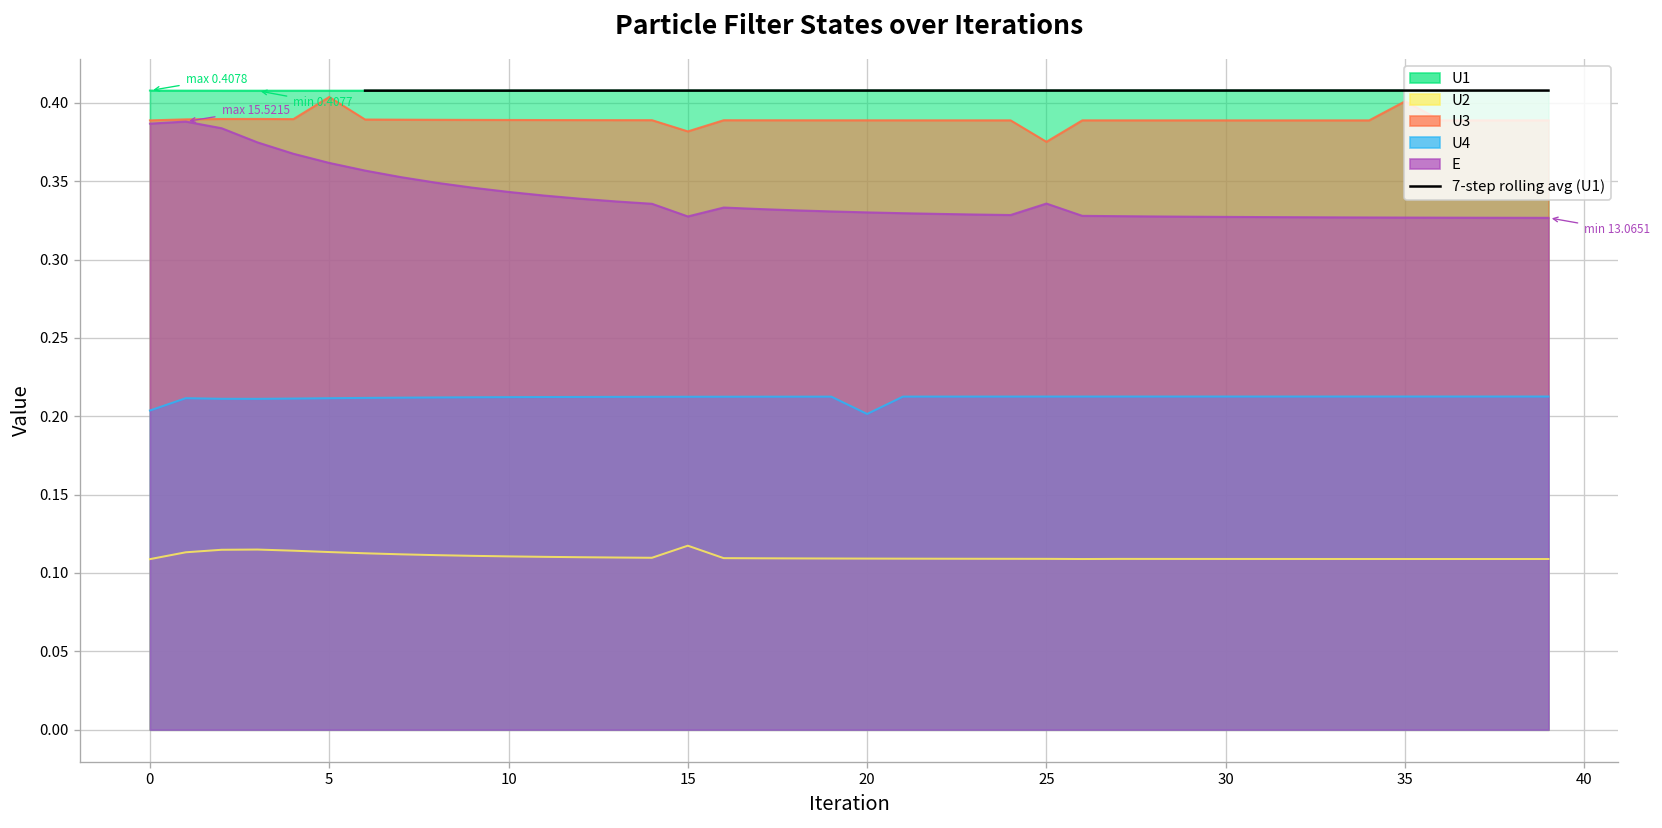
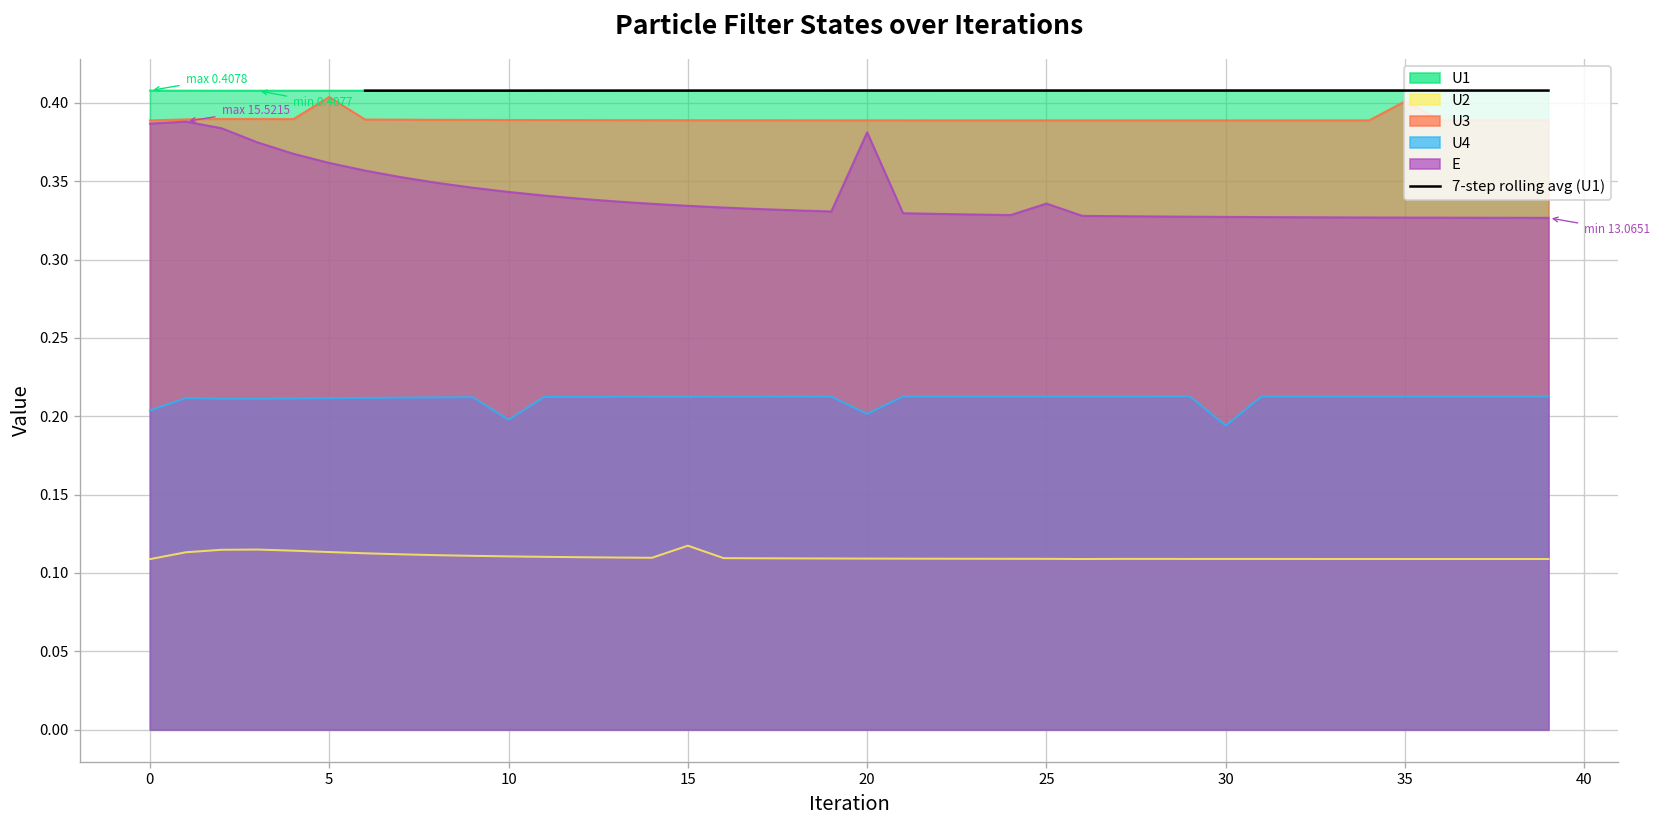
U4, 10: 0.212 -> 0.198
U3, 15: 0.382 -> 0.389
E, 15: 0.328 -> 0.334
E, 20: 0.330 -> 0.381
U3, 25: 0.375 -> 0.389
U4, 30: 0.213 -> 0.194
